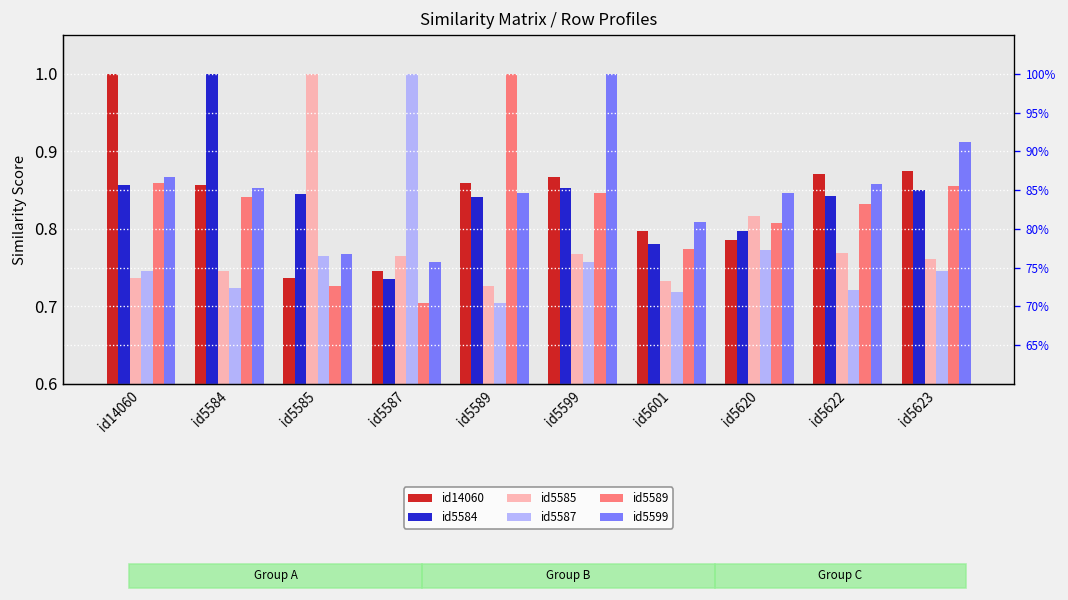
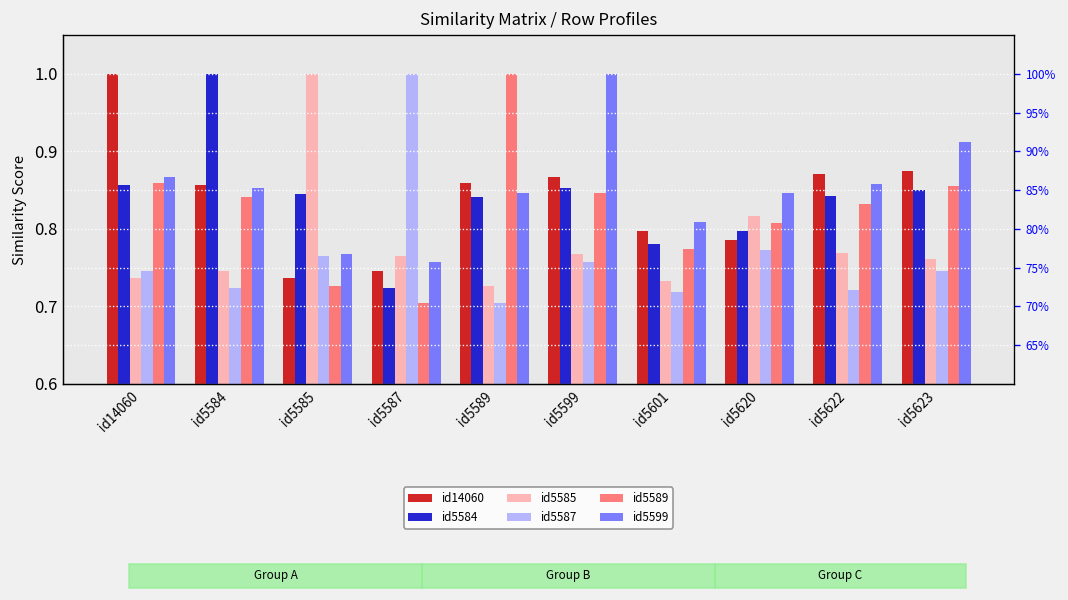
id5584, id5587: 0.74 -> 0.72
